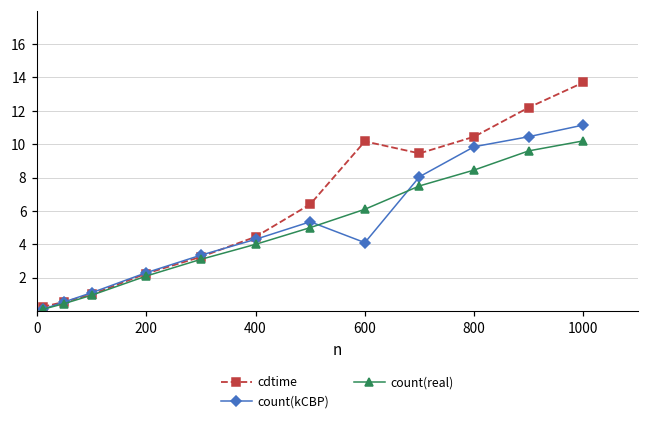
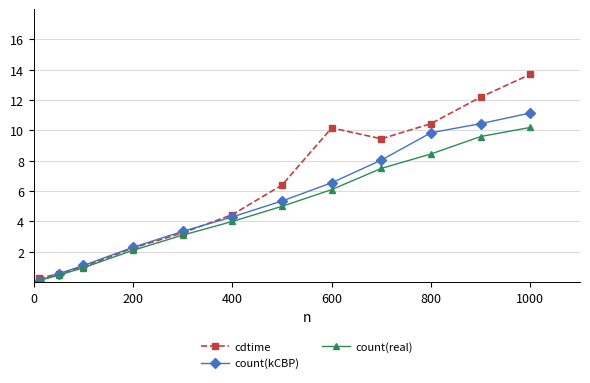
count(kCBP), 600: 4.1 -> 6.6
